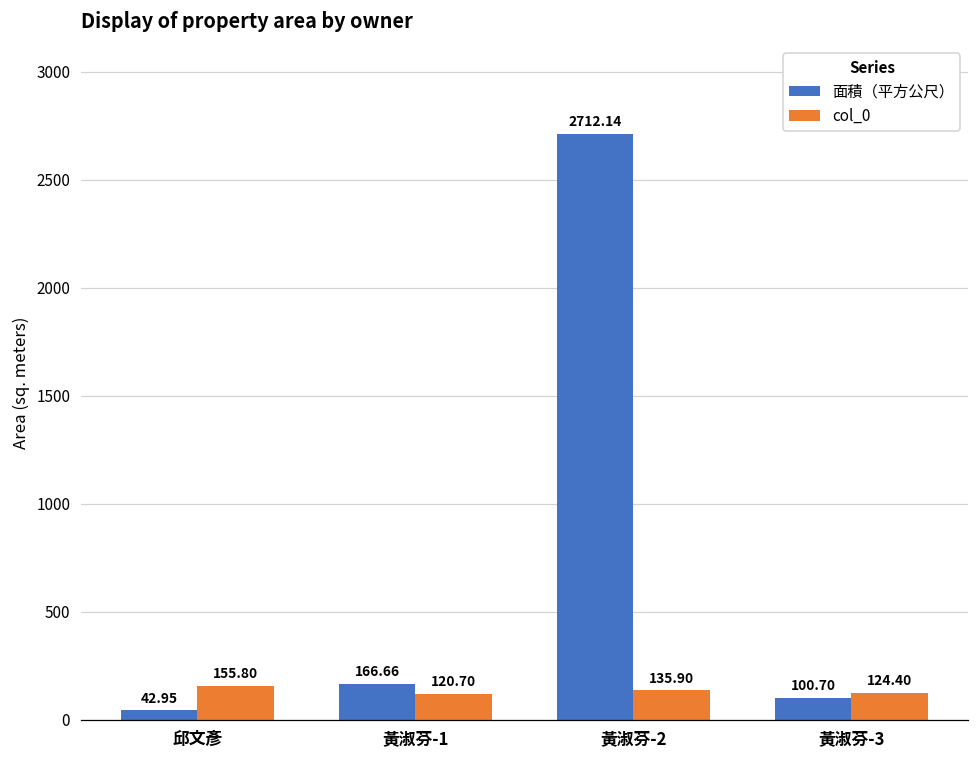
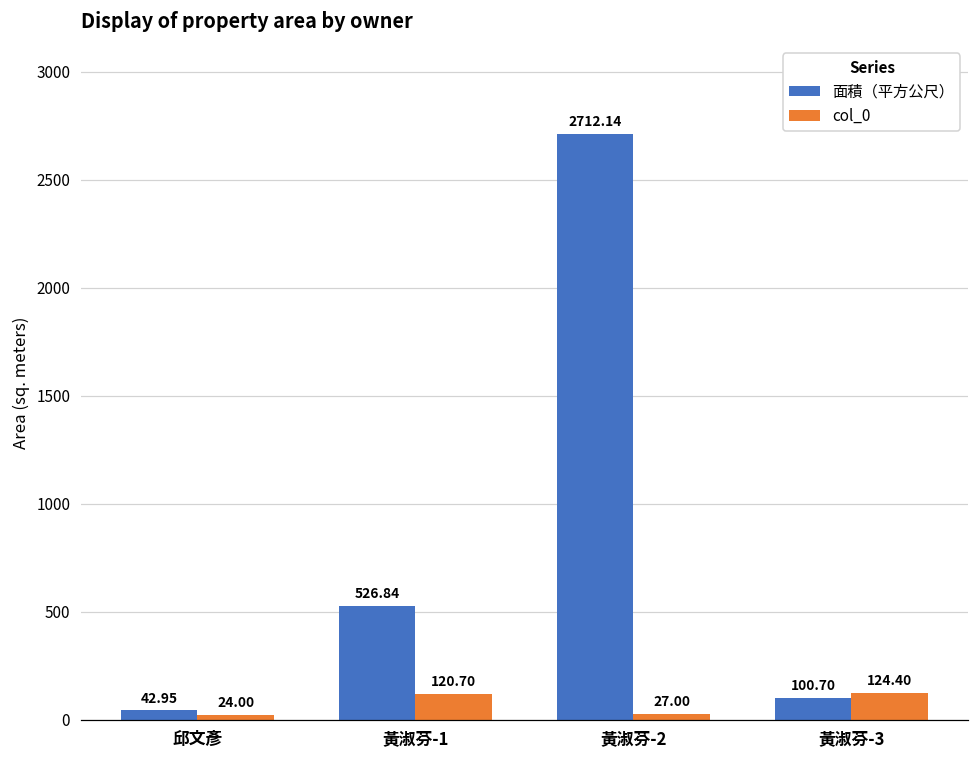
col_0, 邱文彥: 155.80 -> 24.00
面積（平方公尺）, 黃淑芬-1: 166.66 -> 526.84
col_0, 黃淑芬-2: 135.90 -> 27.00
